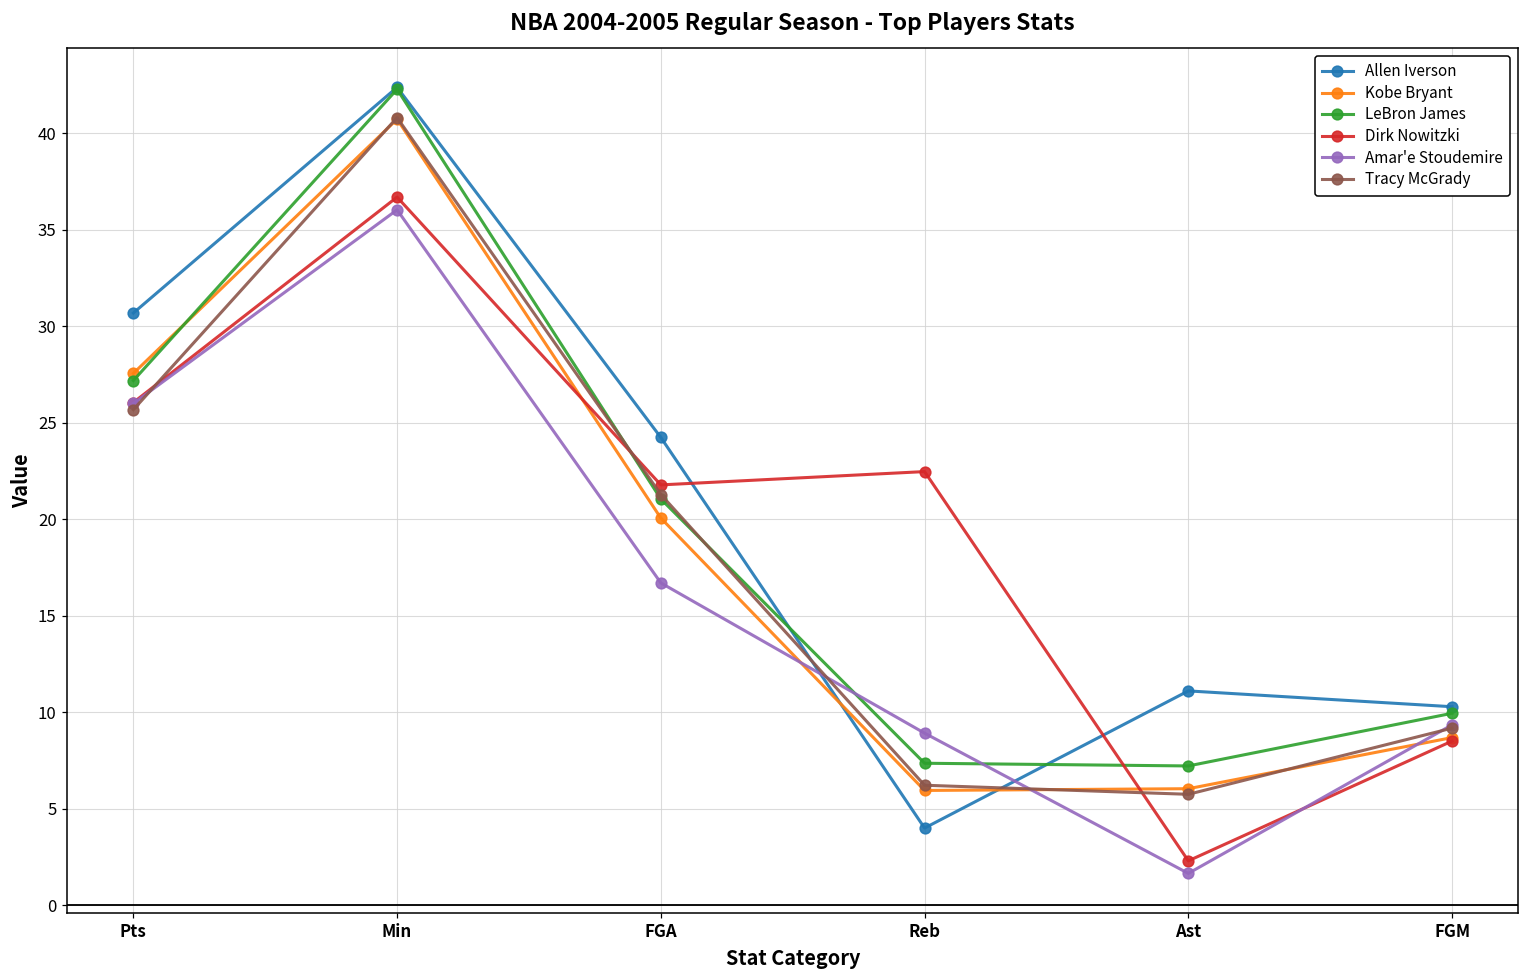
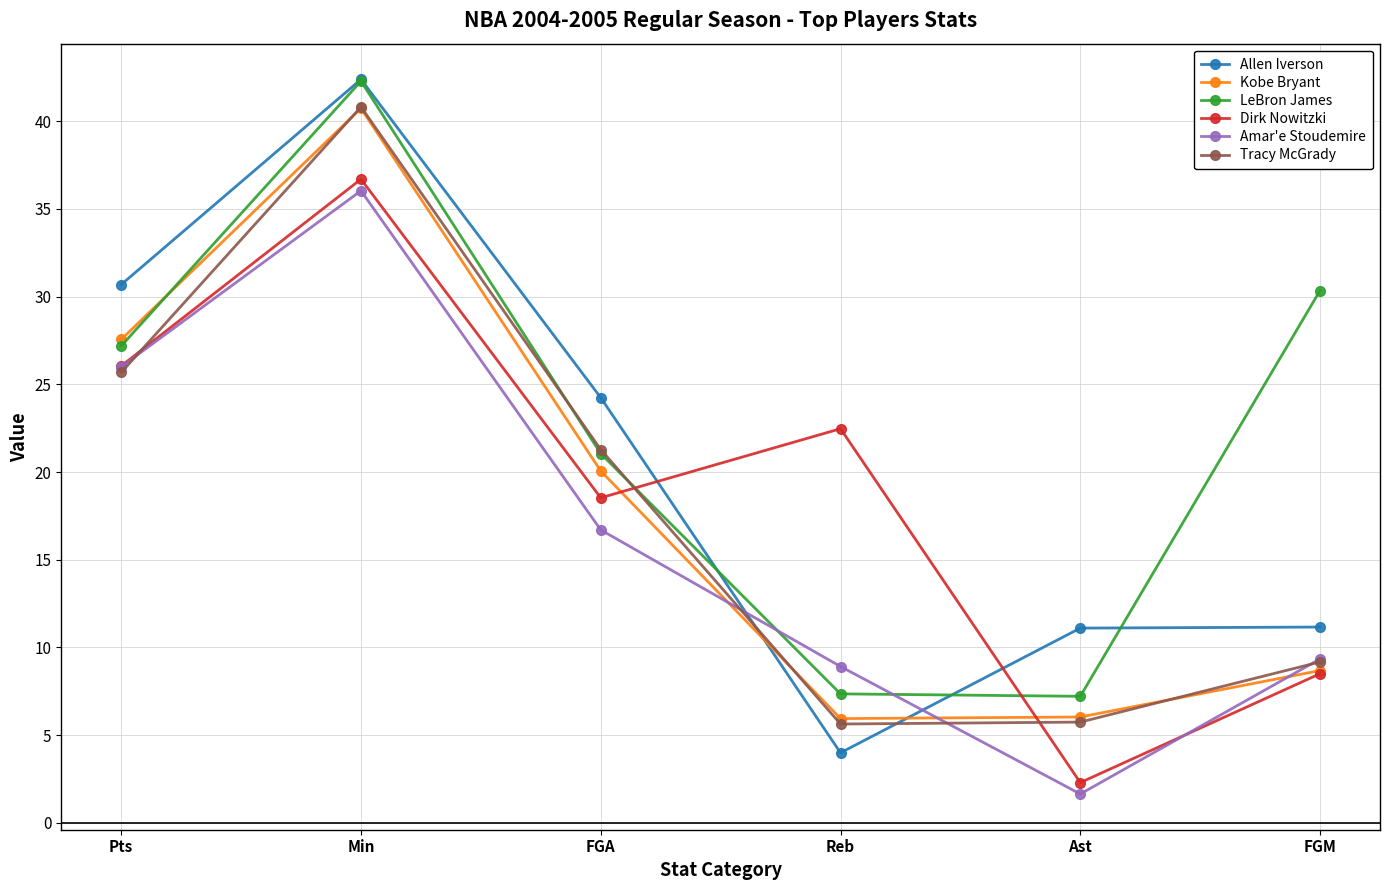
Dirk Nowitzki, FGA: 21.8 -> 18.5
Tracy McGrady, Reb: 6.2 -> 5.6
Allen Iverson, FGM: 10.3 -> 11.2
LeBron James, FGM: 9.9 -> 30.4
